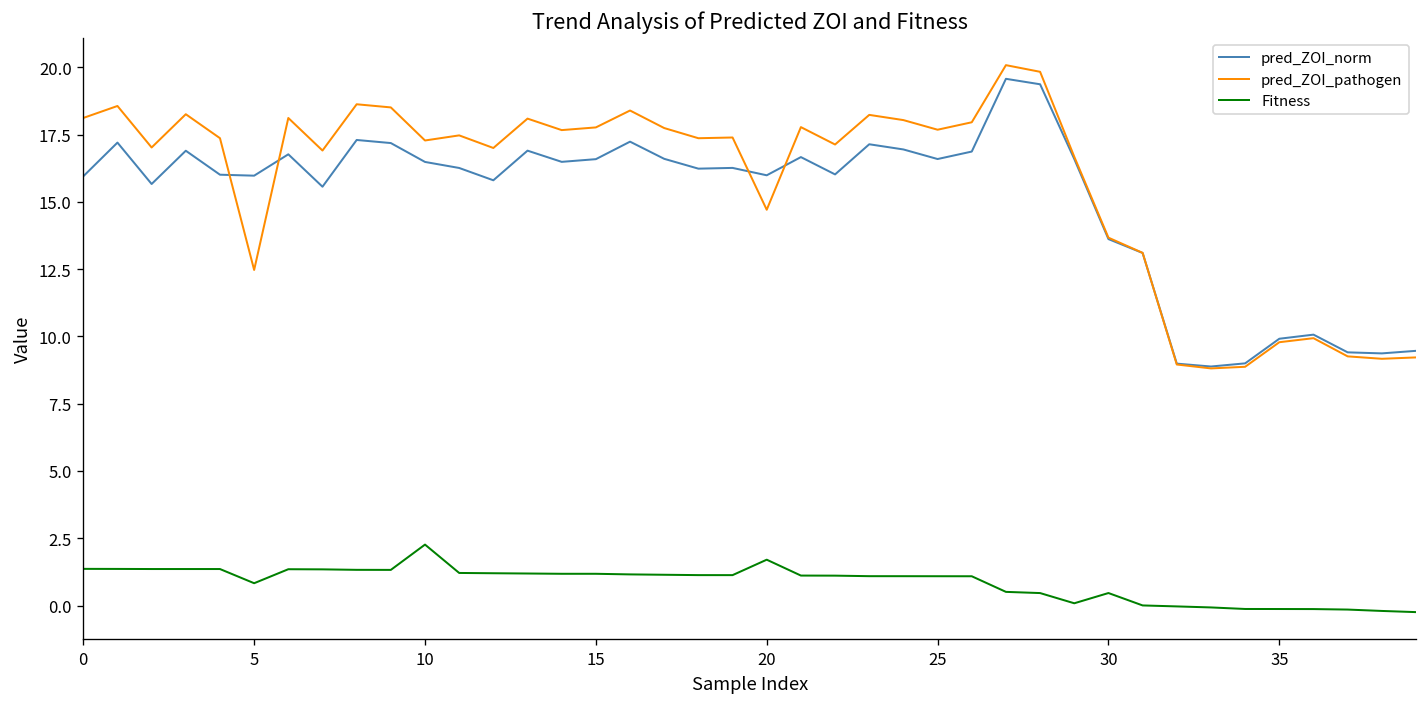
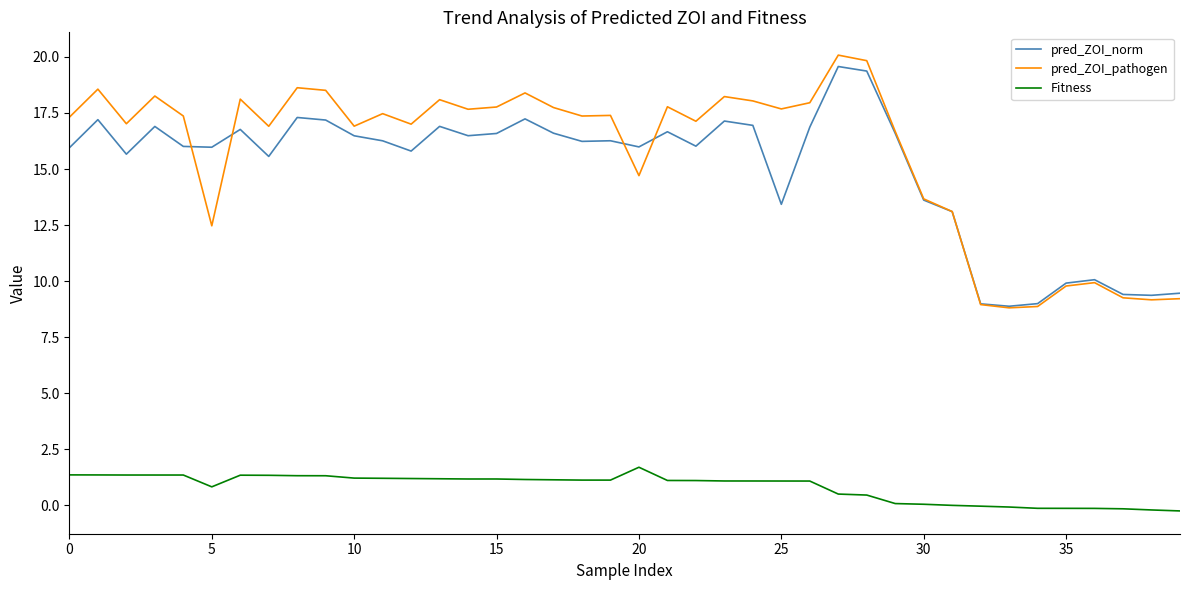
pred_ZOI_pathogen, 0: 18.1 -> 17.3
pred_ZOI_pathogen, 10: 17.3 -> 16.9
Fitness, 10: 2.3 -> 1.2
pred_ZOI_norm, 25: 16.6 -> 13.4
Fitness, 30: 0.5 -> 0.1
